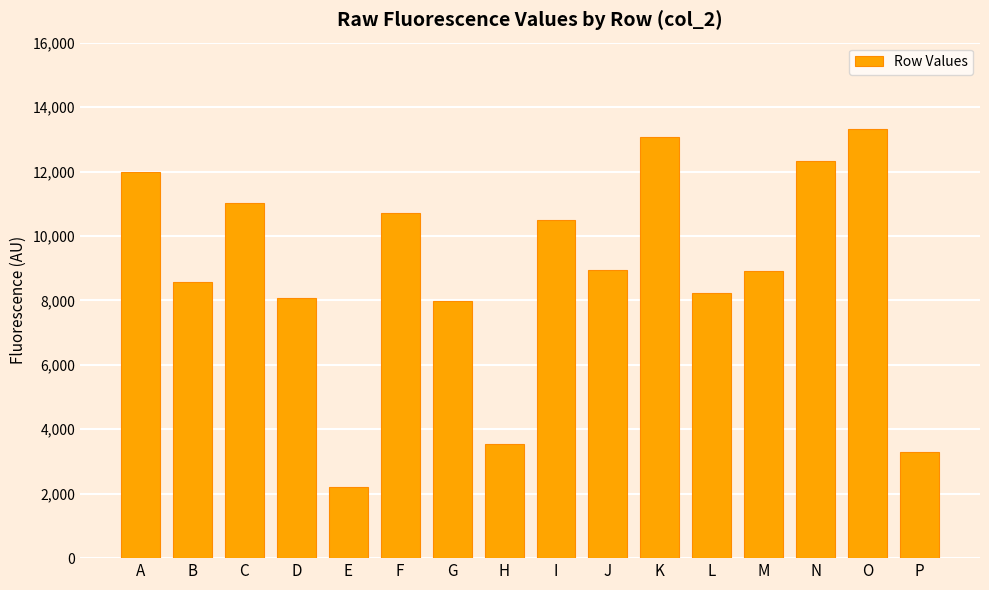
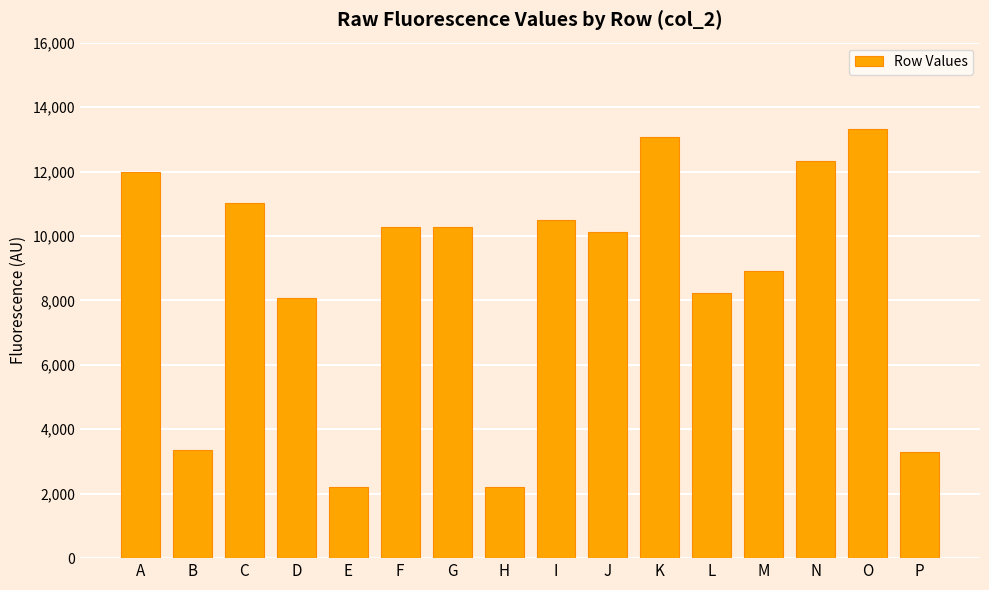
B: 8,600 -> 3,400
F: 10,700 -> 10,300
G: 8,000 -> 10,300
H: 3,500 -> 2,200
J: 8,900 -> 10,100
